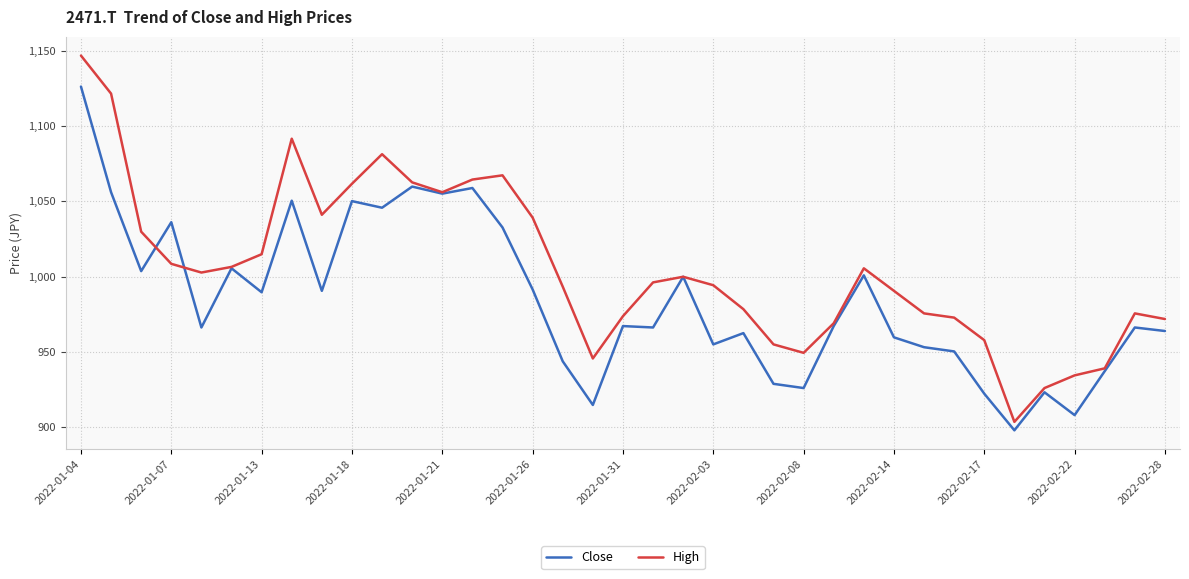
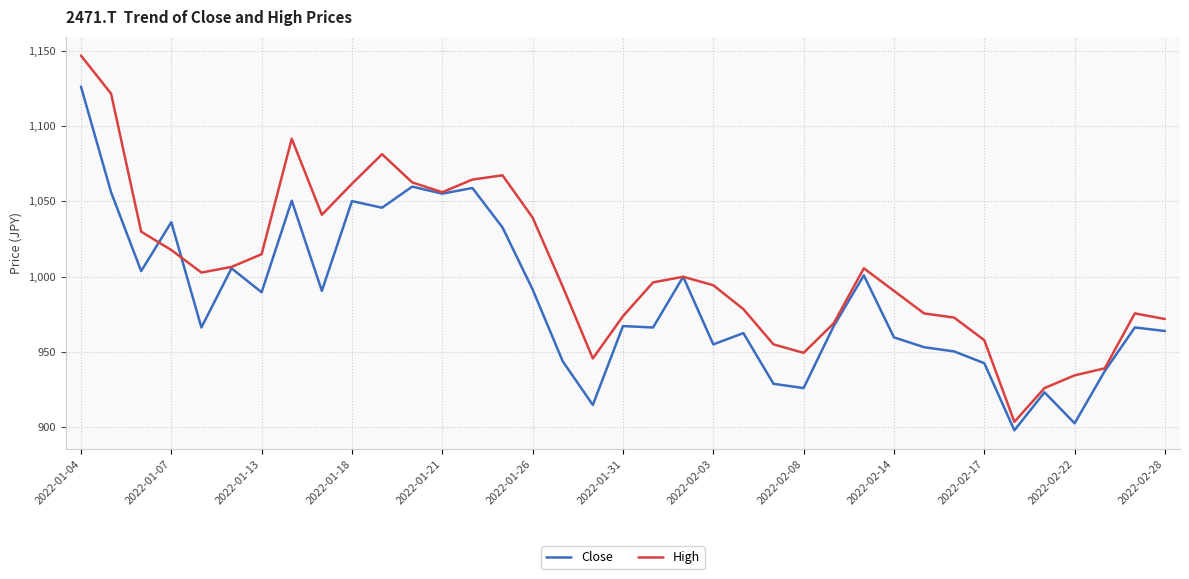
High, 2022-01-07: 1,008 -> 1,018
Close, 2022-02-17: 922 -> 942
Close, 2022-02-22: 908 -> 902
